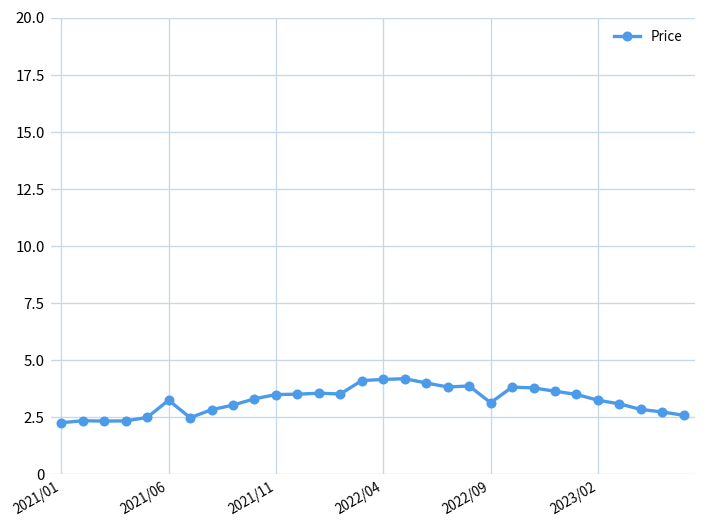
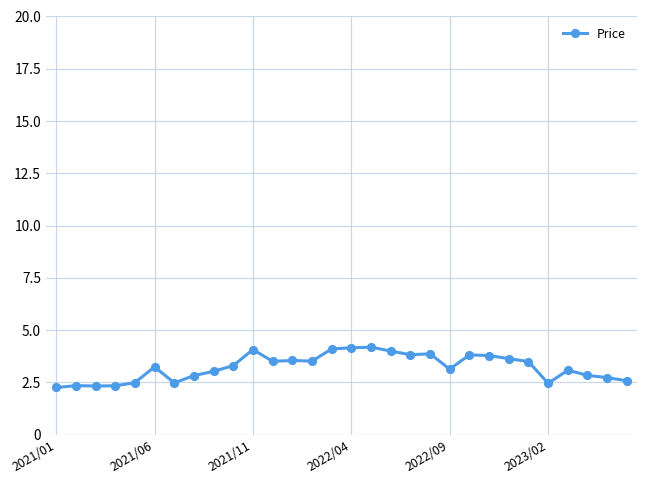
2021/11: 3.5 -> 4.1
2023/02: 3.2 -> 2.5
